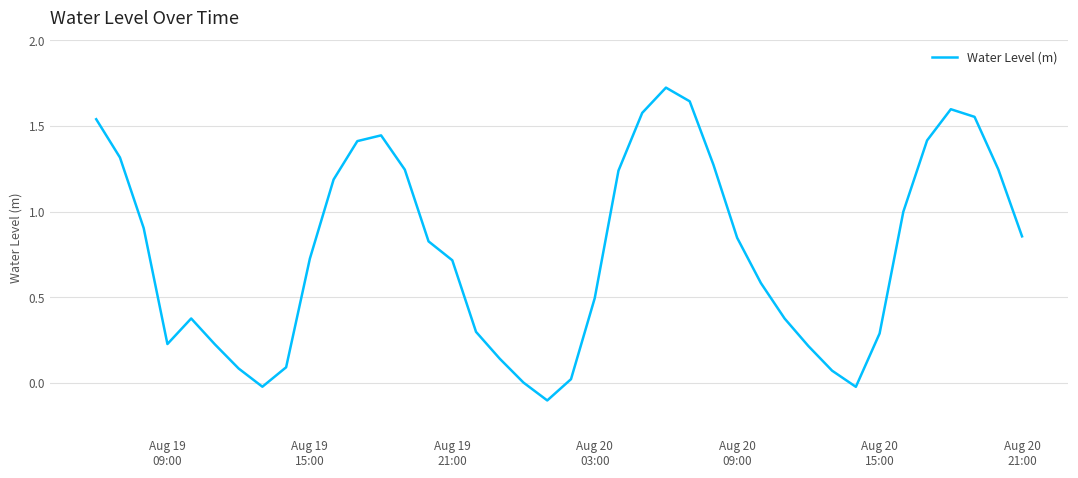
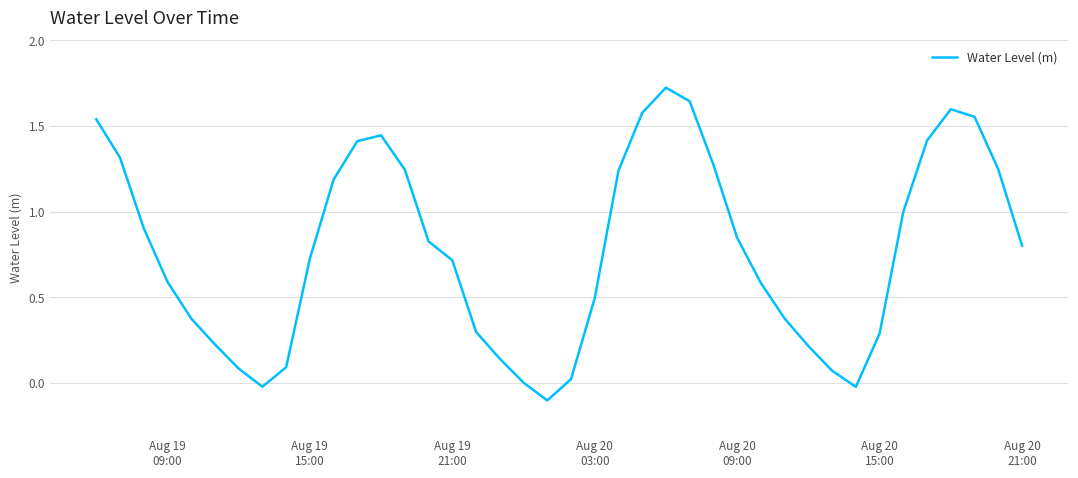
Aug 19 09:00: 0.23 -> 0.59
Aug 20 21:00: 0.86 -> 0.80
